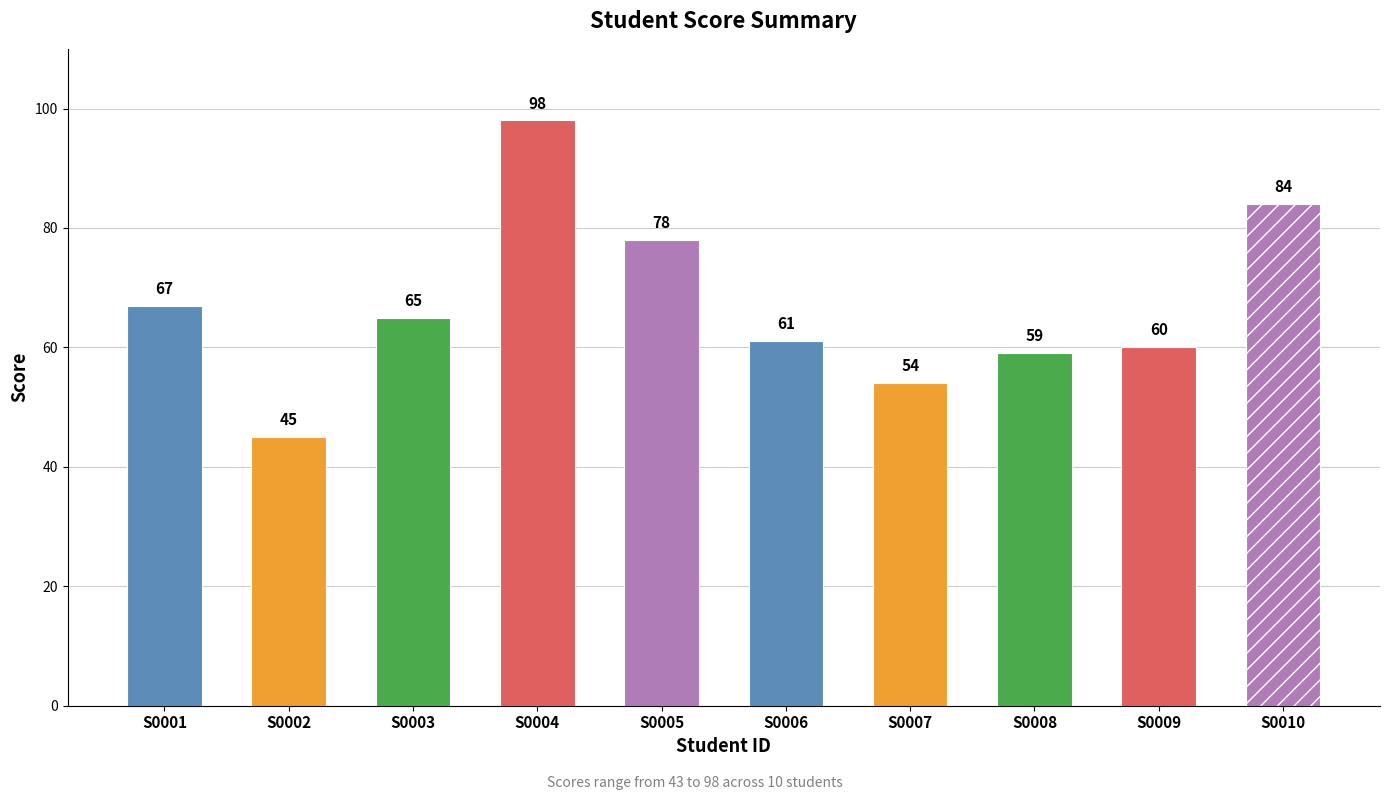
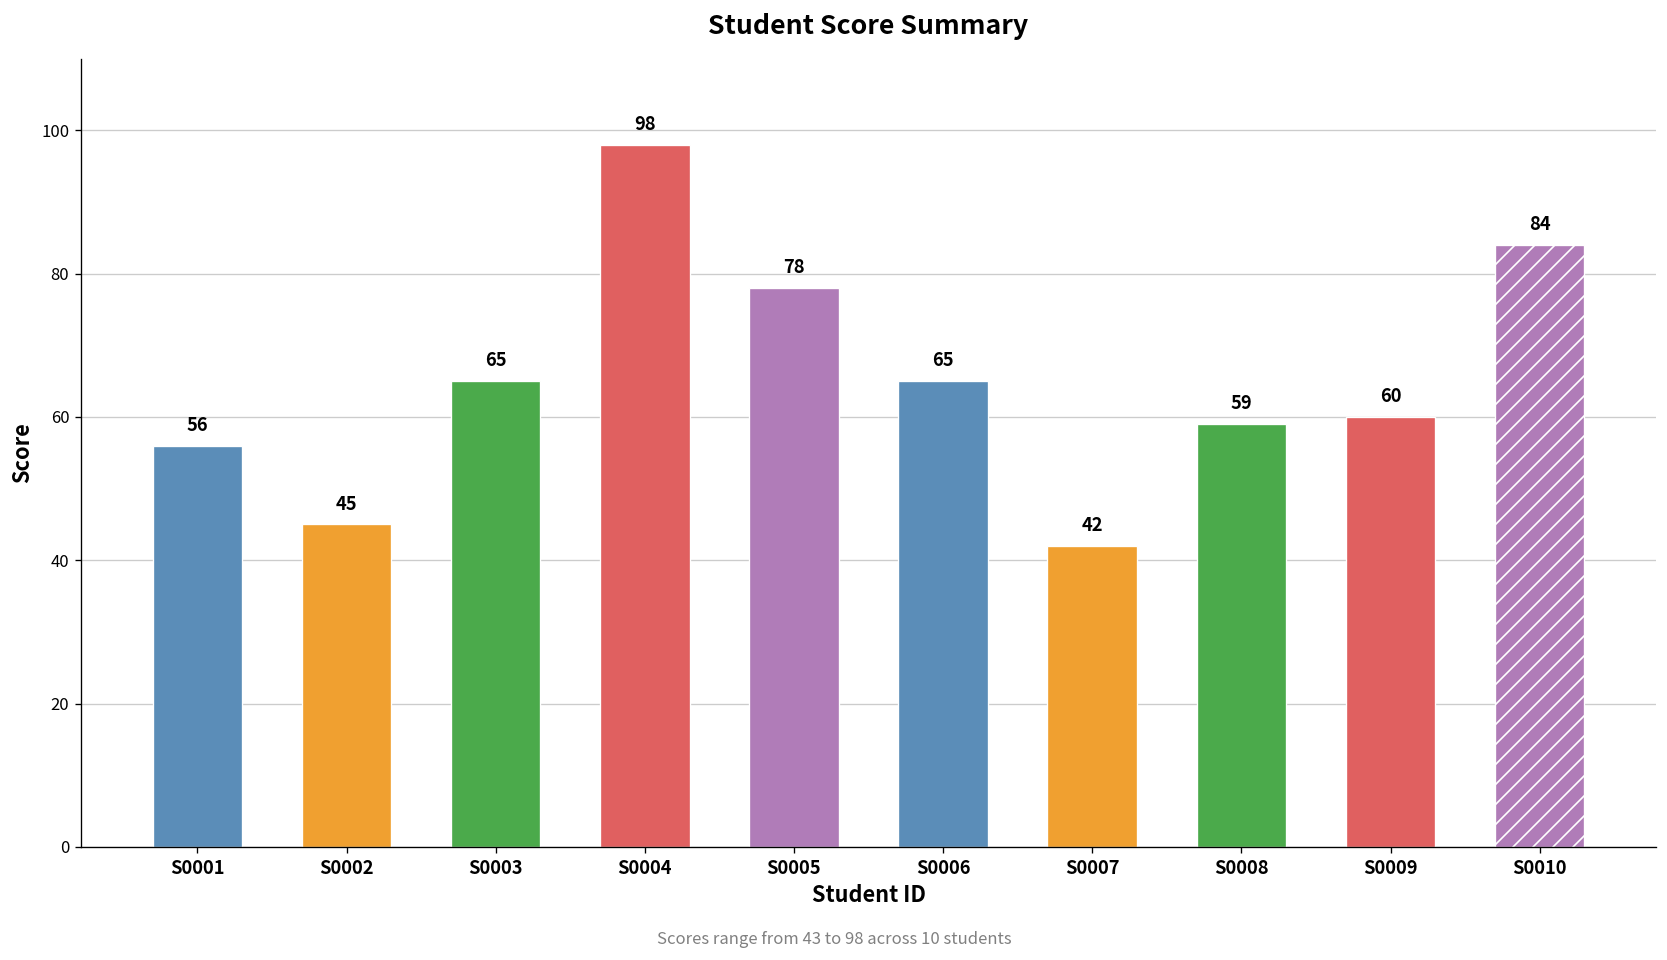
S0001: 67 -> 56
S0006: 61 -> 65
S0007: 54 -> 42
